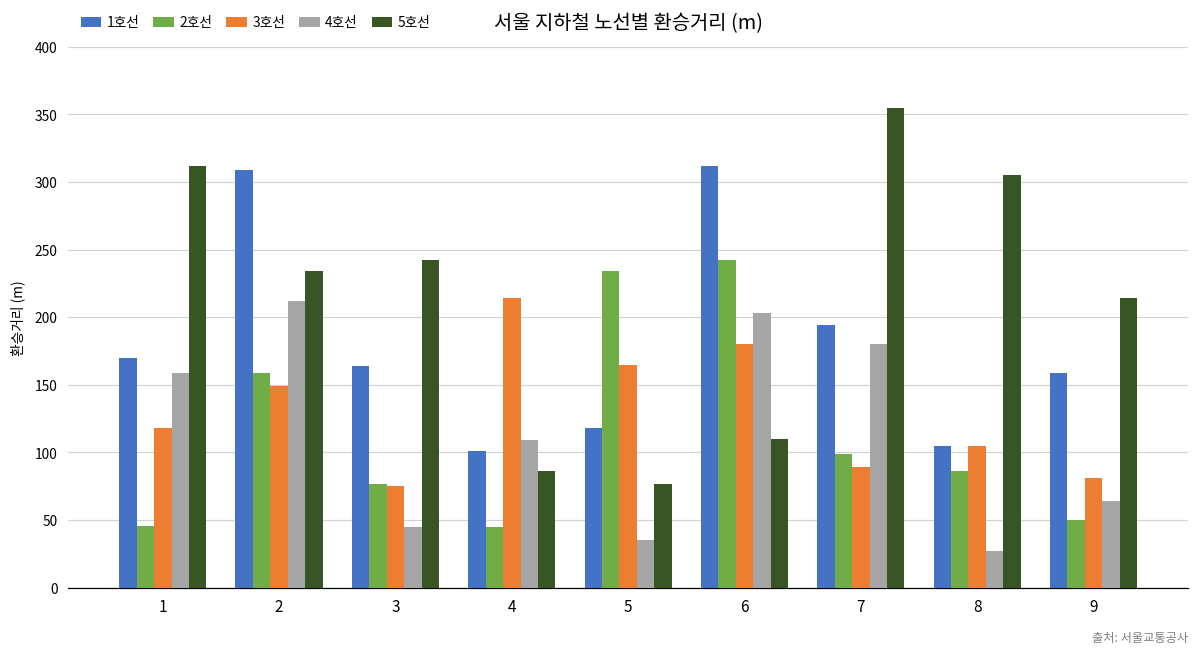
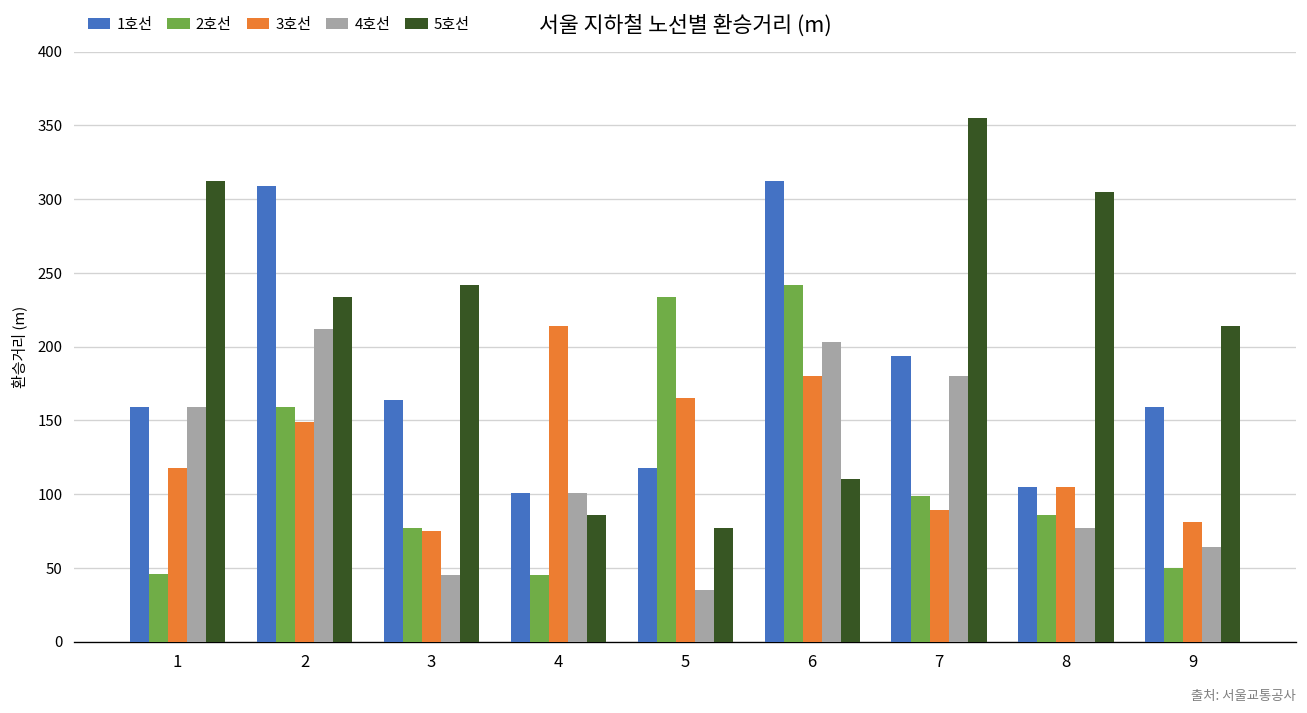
1호선, 1: 170 -> 159
4호선, 4: 109 -> 101
4호선, 8: 27 -> 77
